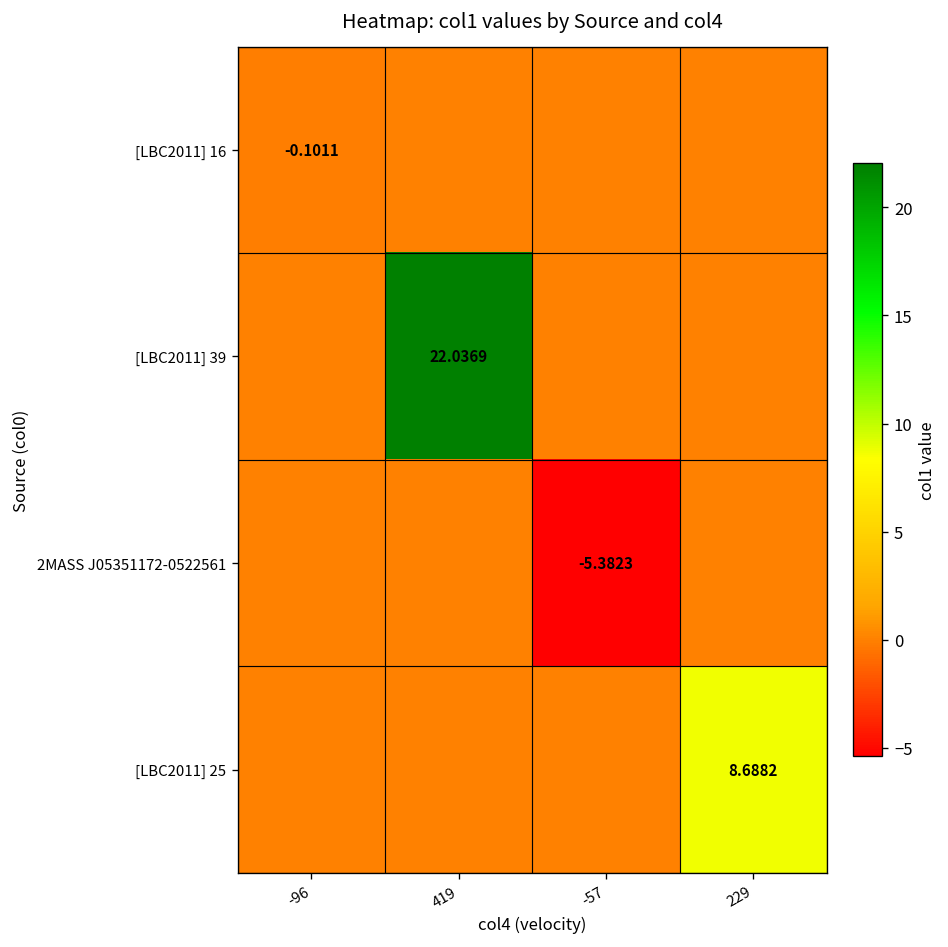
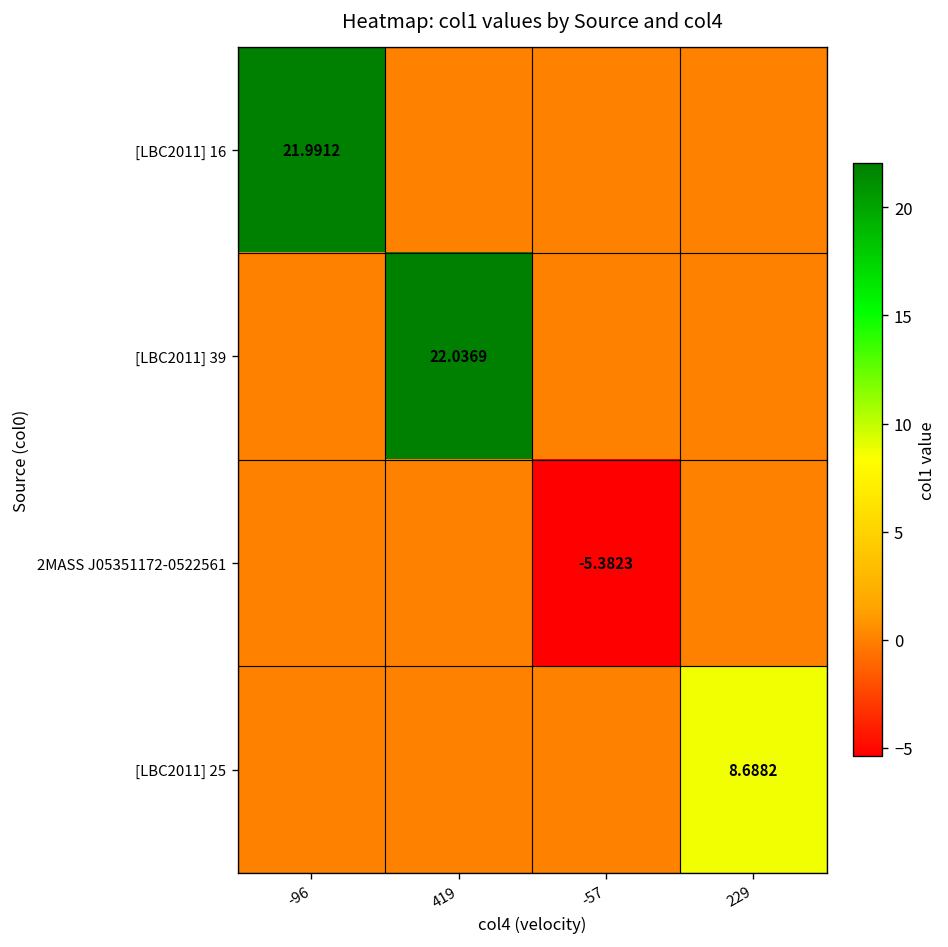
[LBC2011] 16, -96: -0.1011 -> 21.9912
